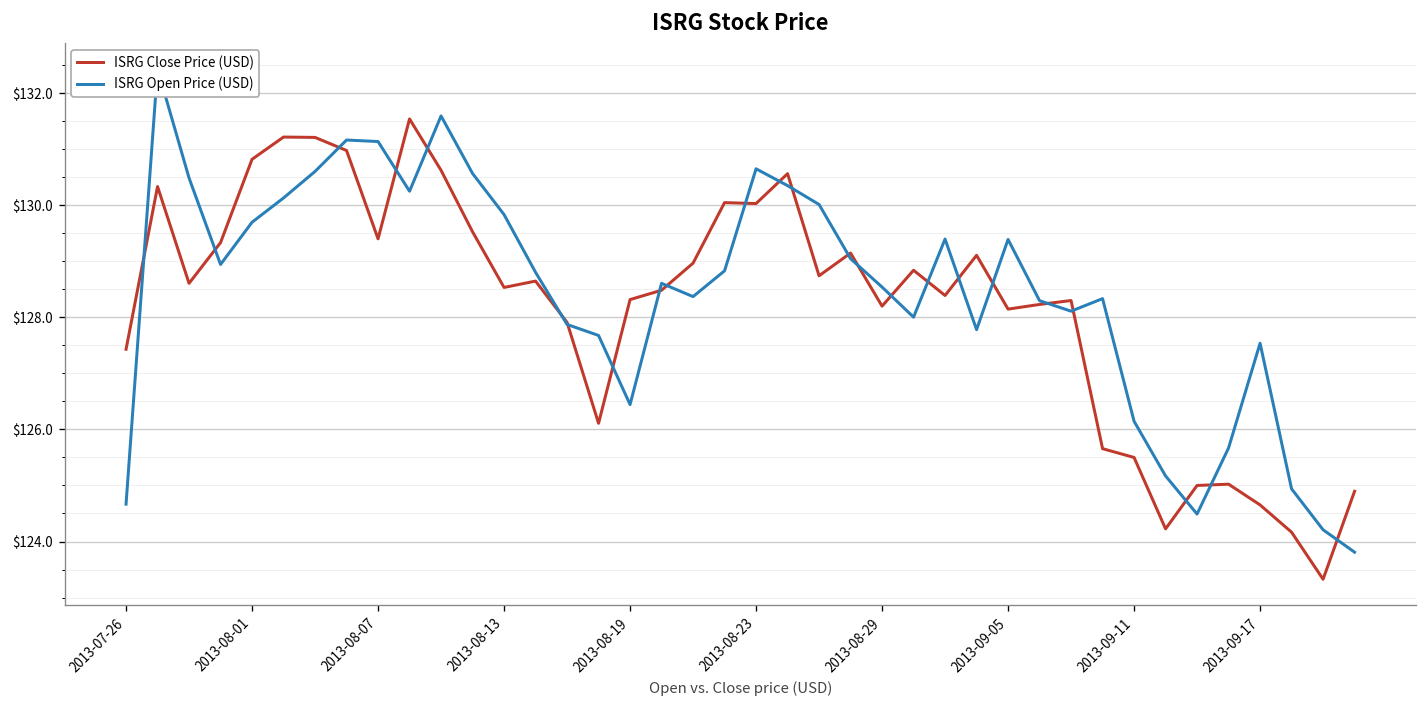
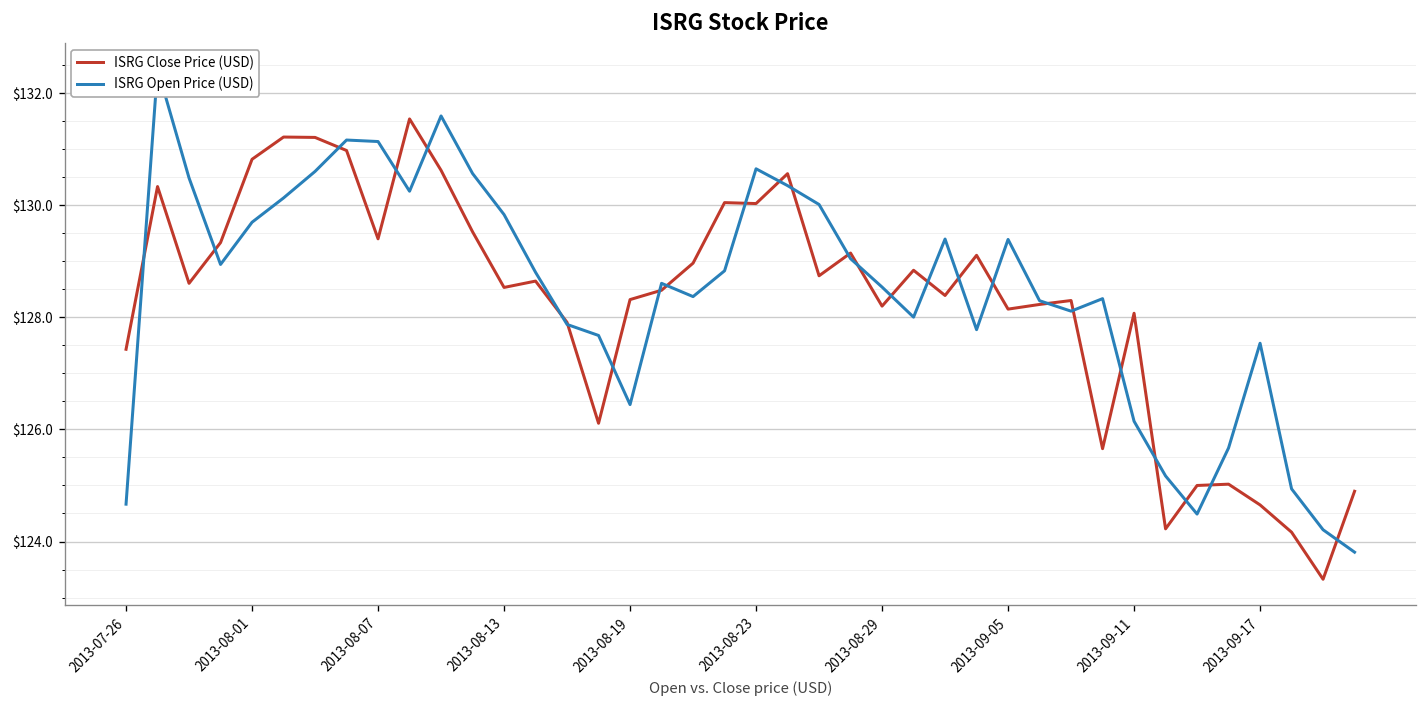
ISRG Close Price (USD), 2013-09-11: $125.5 -> $128.1
